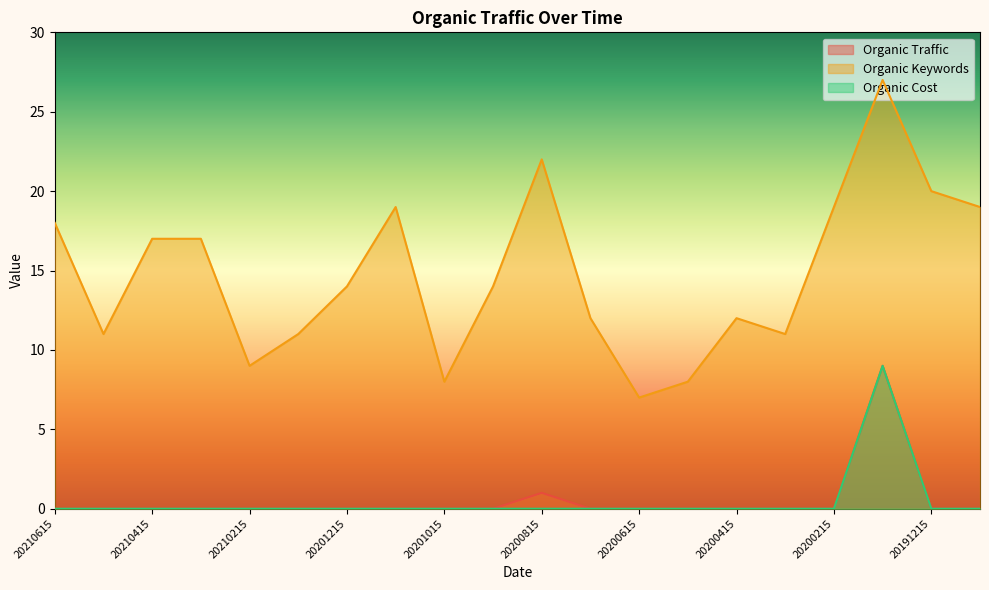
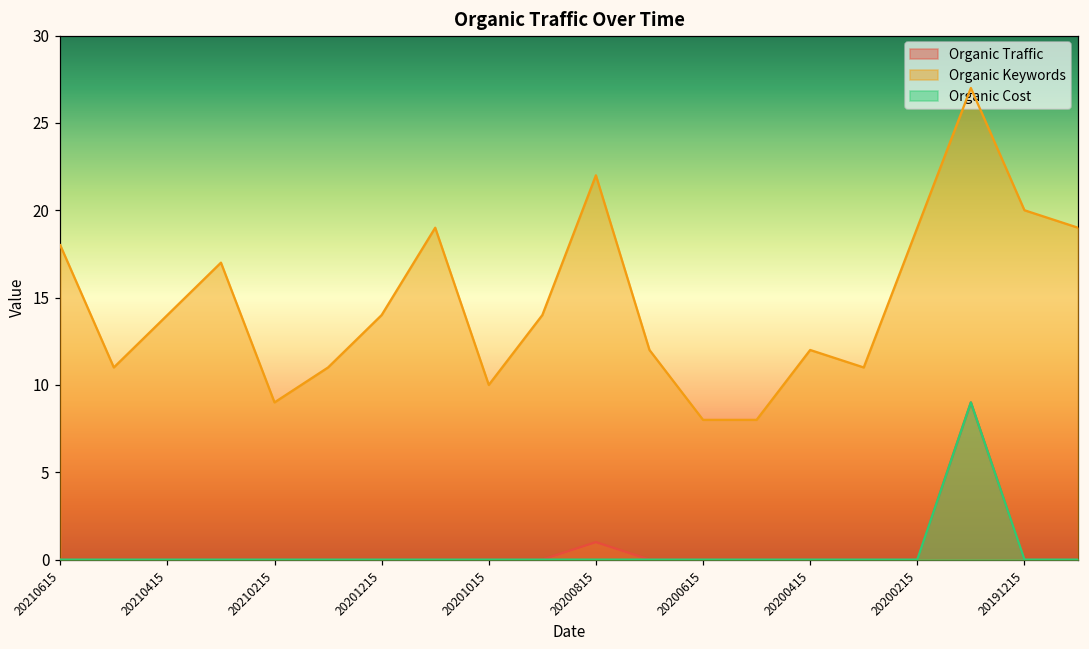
Organic Keywords, 20210415: 17 -> 14
Organic Keywords, 20201015: 8 -> 10
Organic Keywords, 20200615: 7 -> 8
